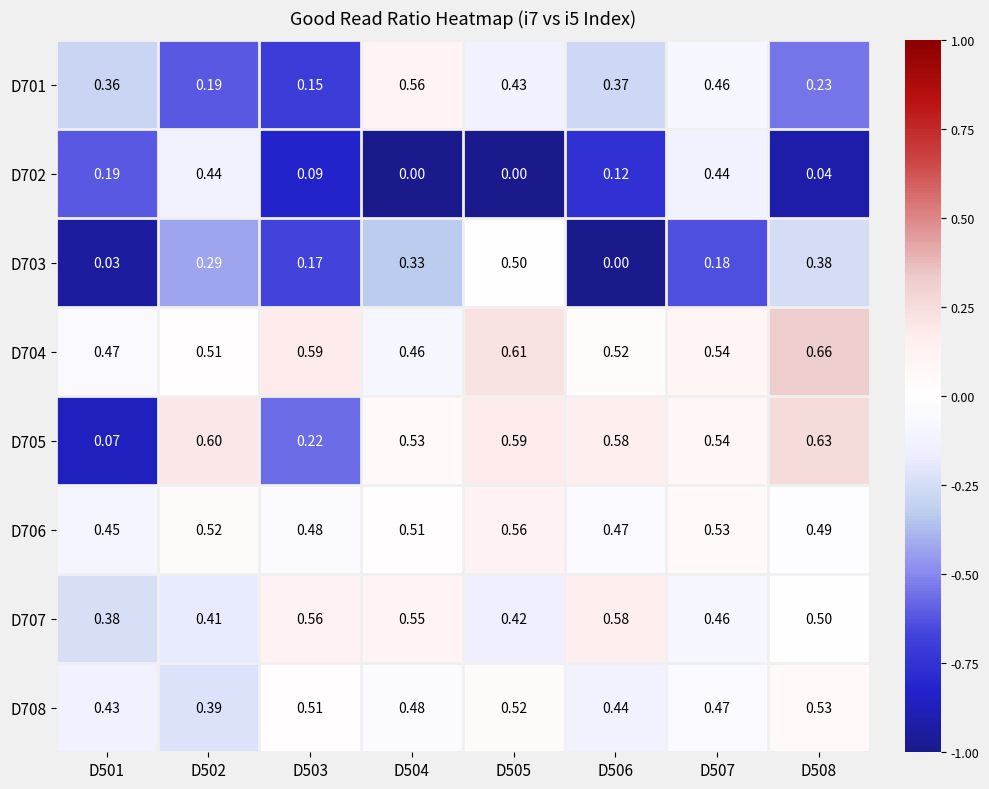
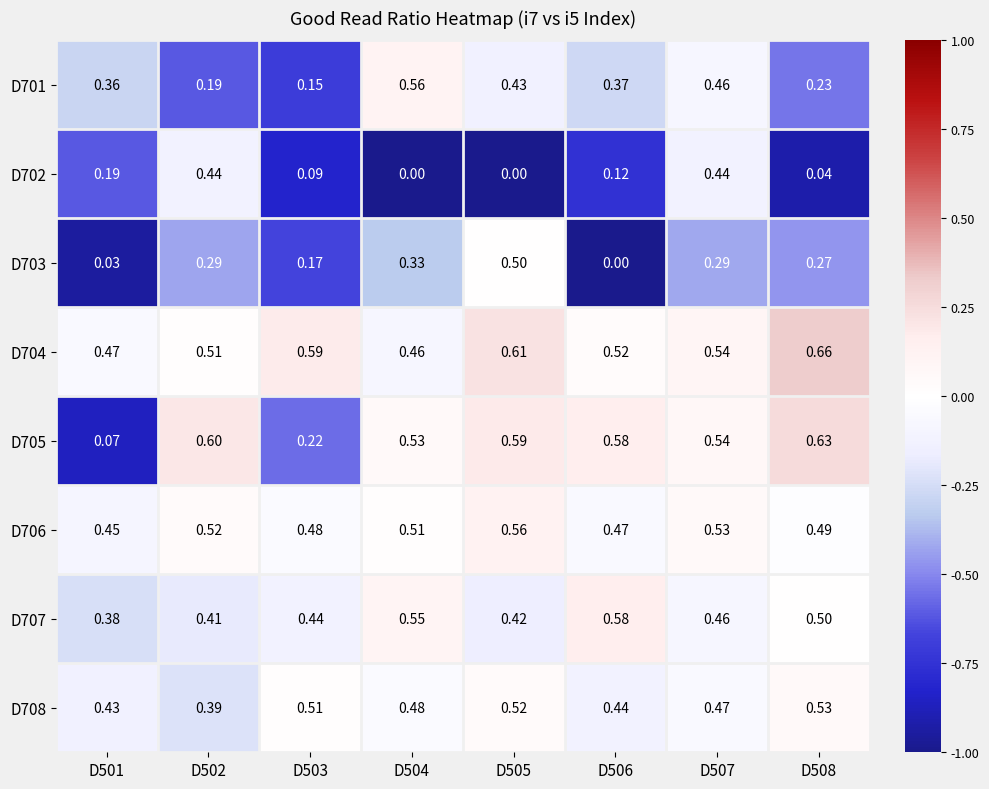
D703, D507: 0.18 -> 0.29
D703, D508: 0.38 -> 0.27
D707, D503: 0.56 -> 0.44
